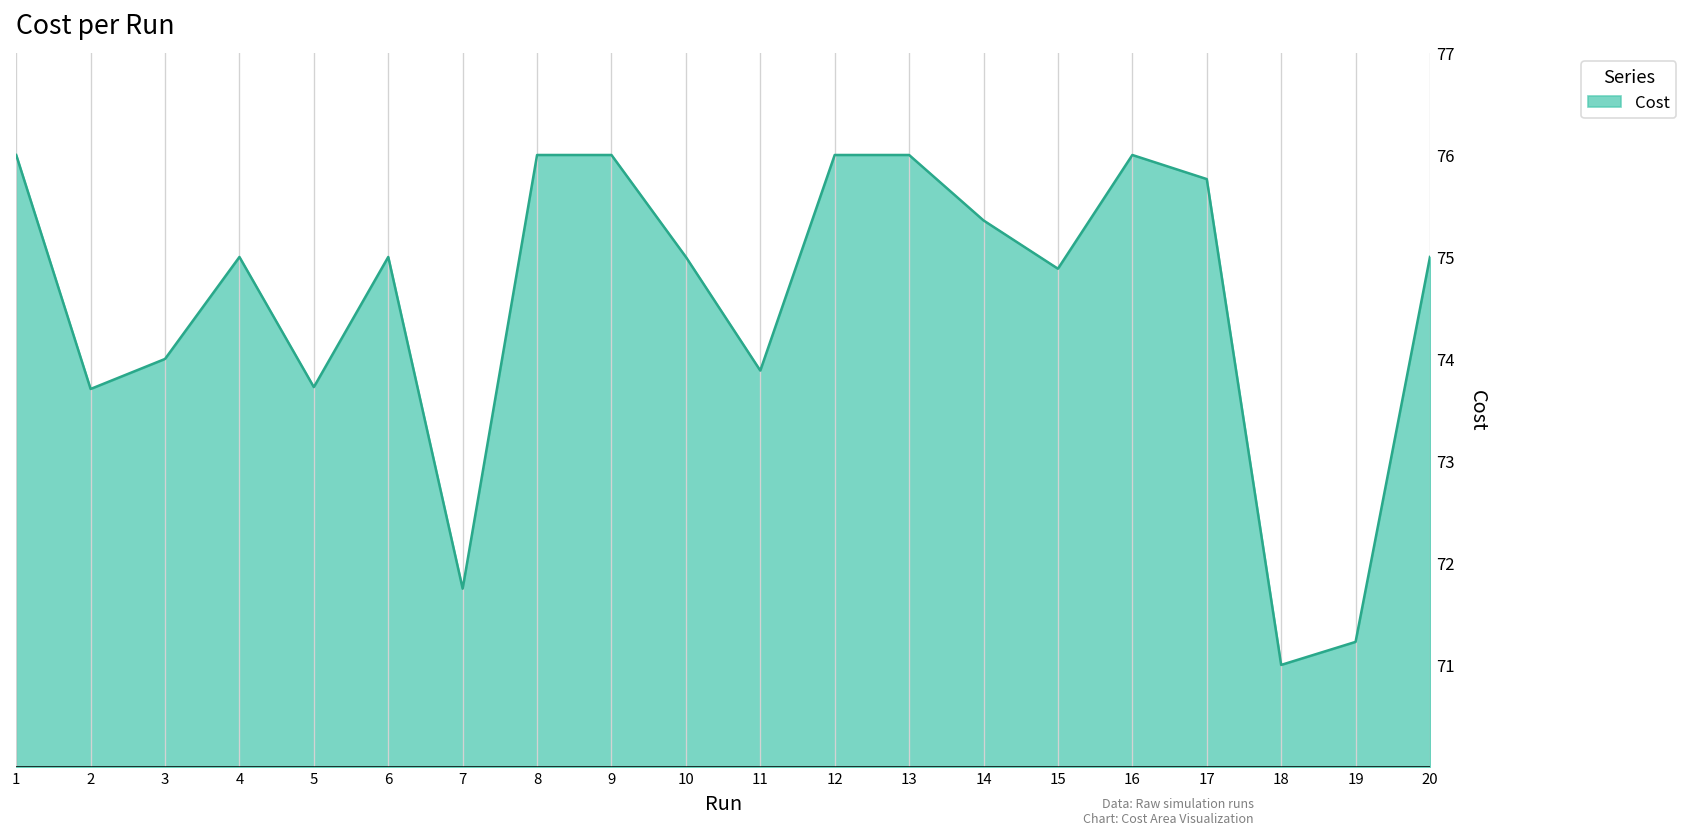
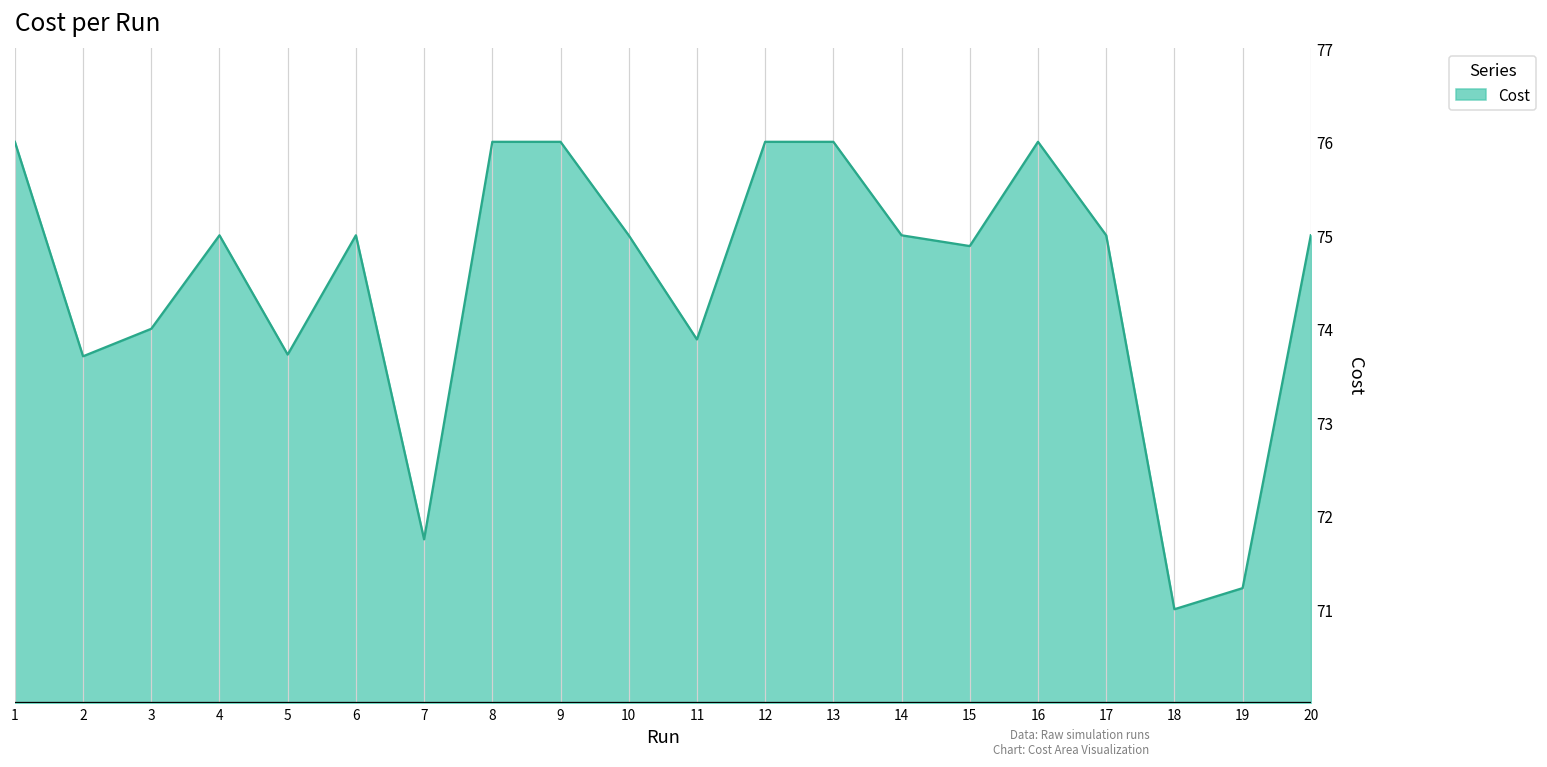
14: 75.4 -> 75.0
17: 75.8 -> 75.0
